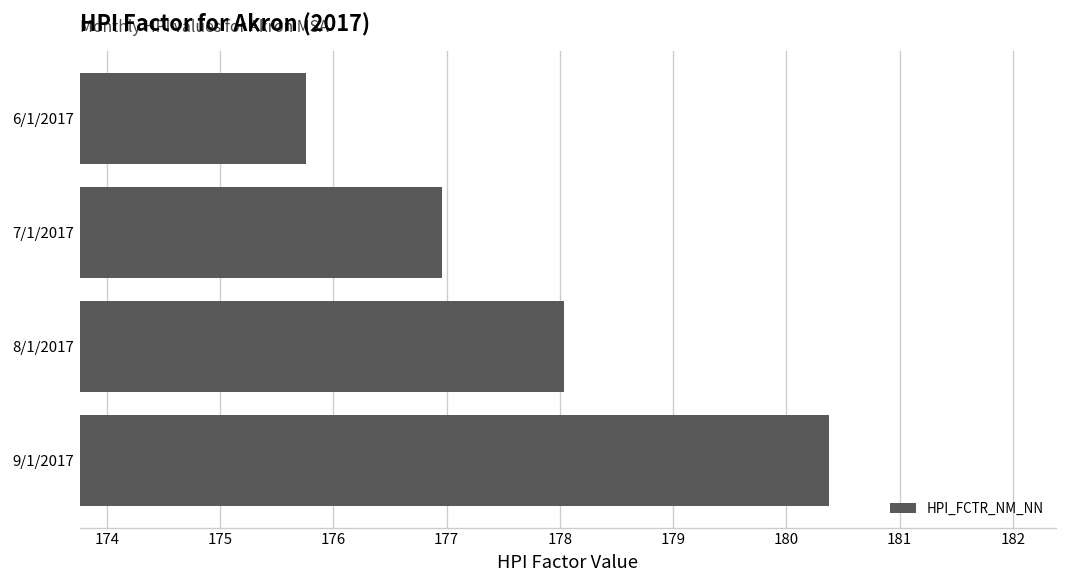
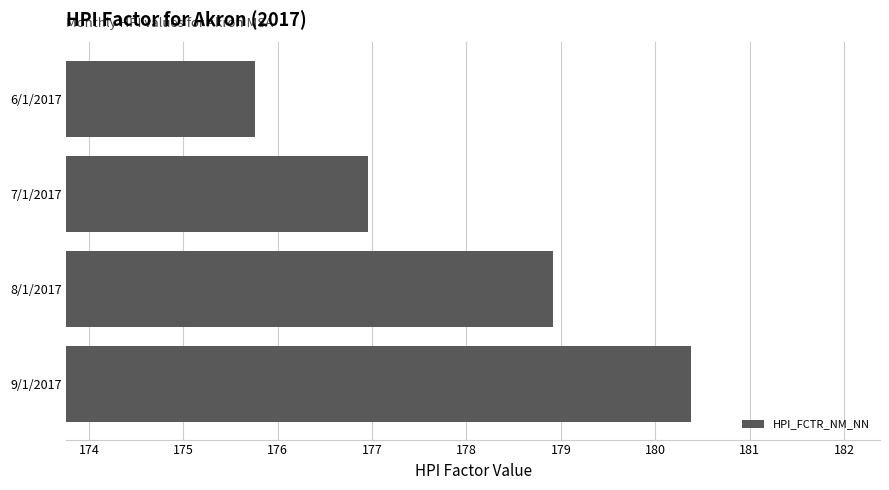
8/1/2017: 178.0 -> 178.9
